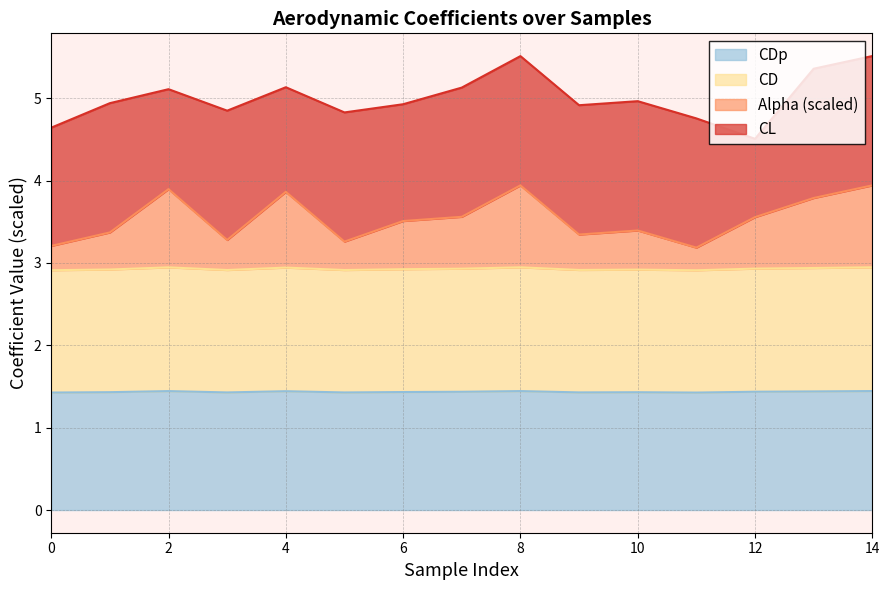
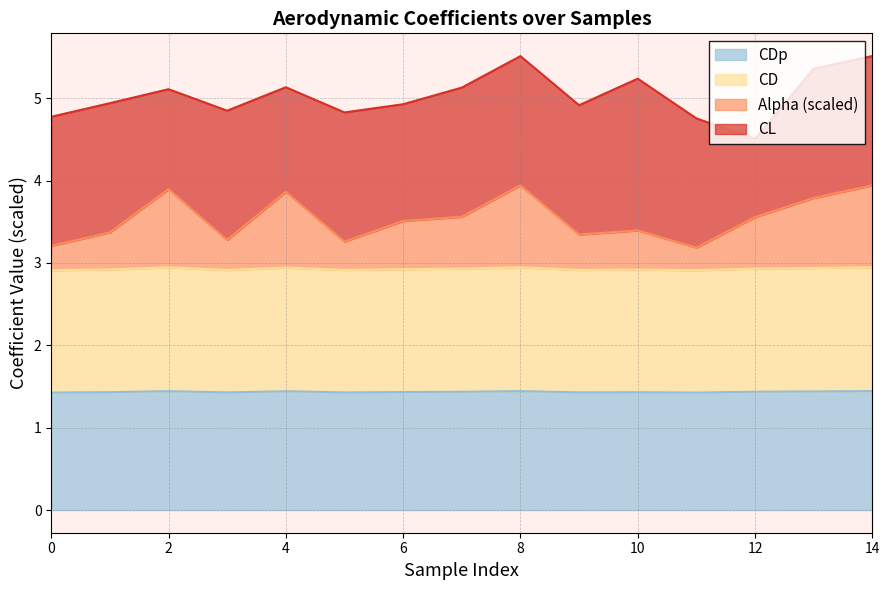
CL, 0: 1.4 -> 1.6
CL, 10: 1.6 -> 1.8
